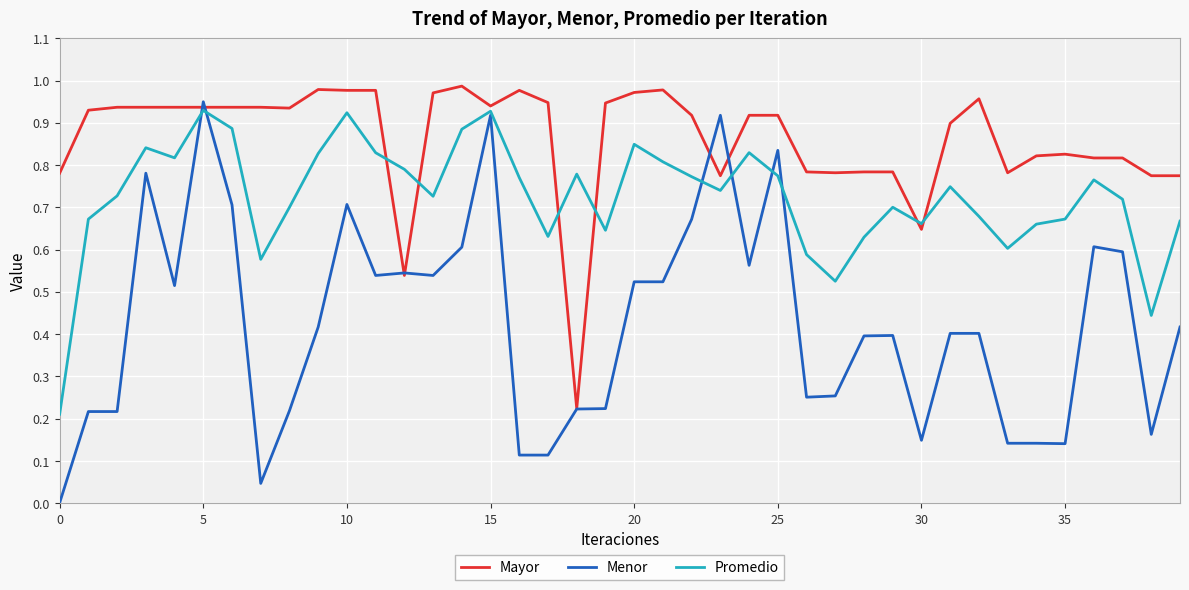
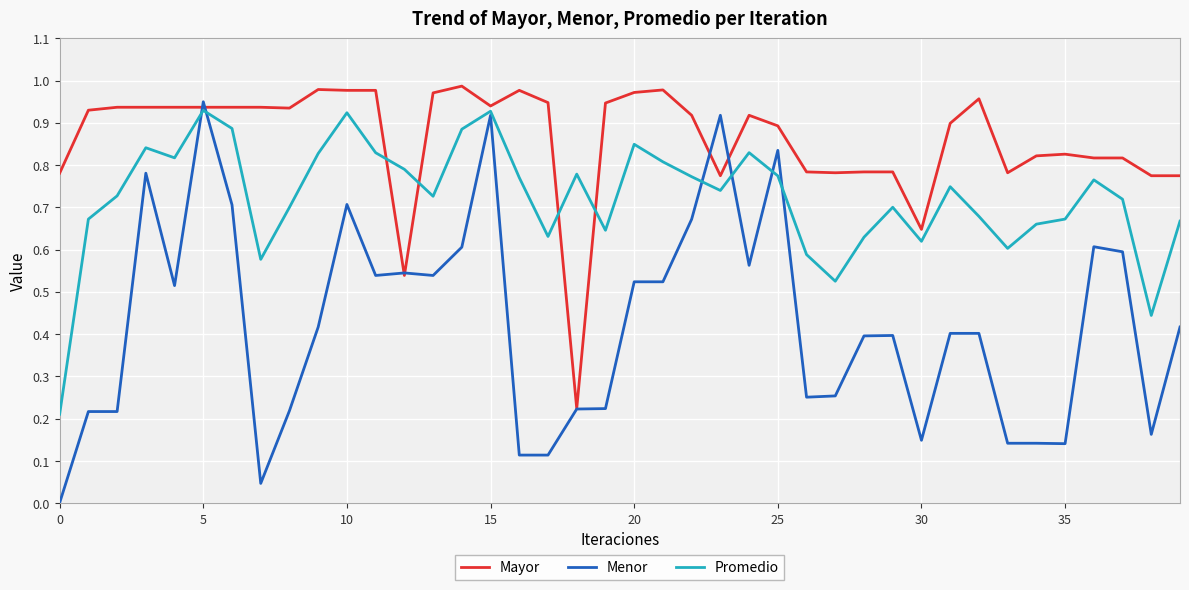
Mayor, 25: 0.92 -> 0.89
Promedio, 30: 0.66 -> 0.62
